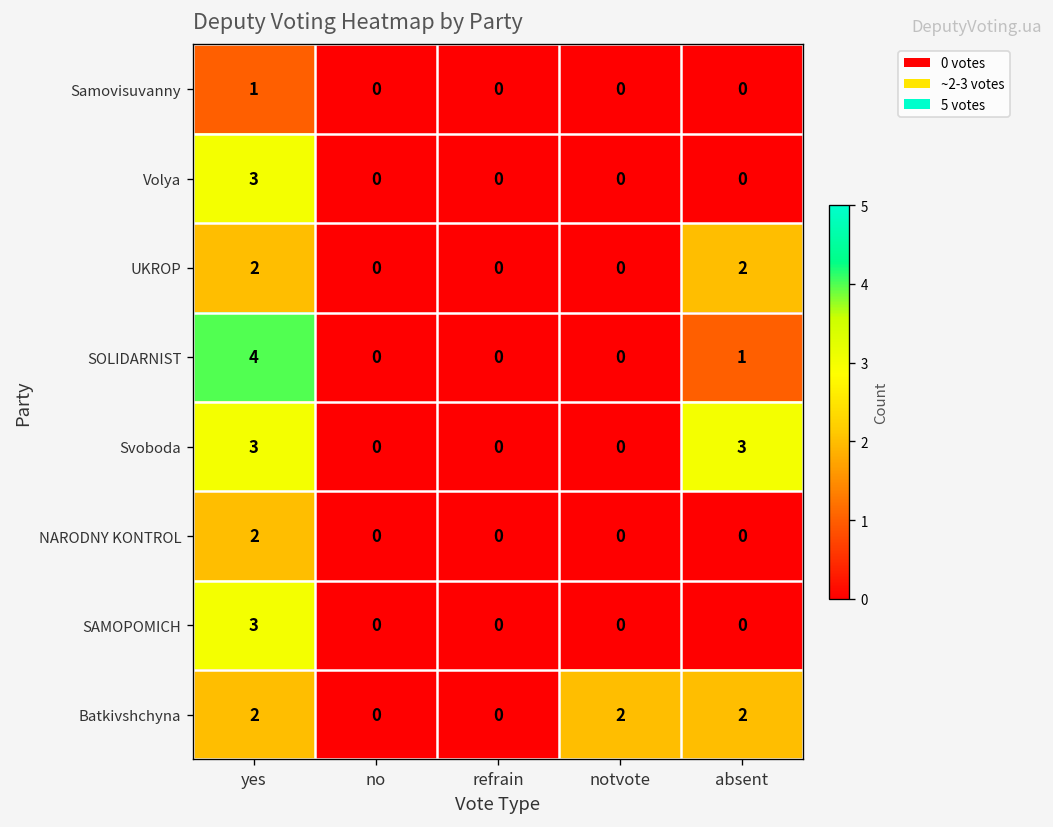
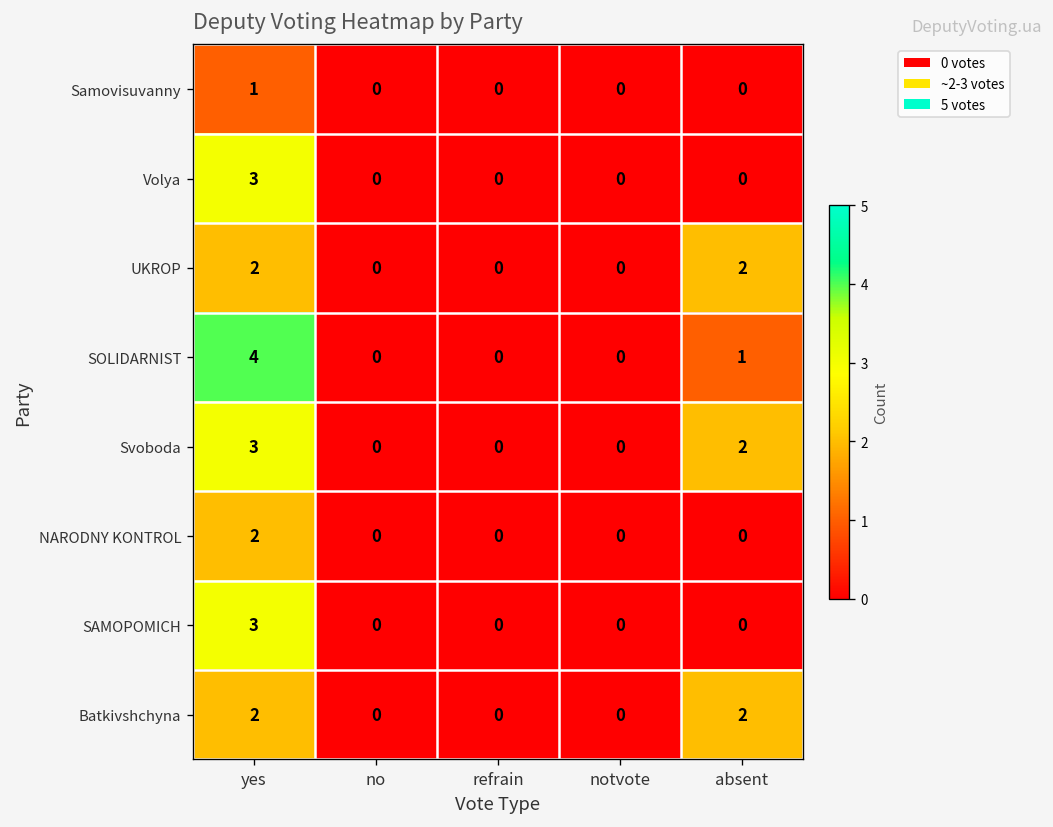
Svoboda, absent: 3 -> 2
Batkivshchyna, notvote: 2 -> 0
